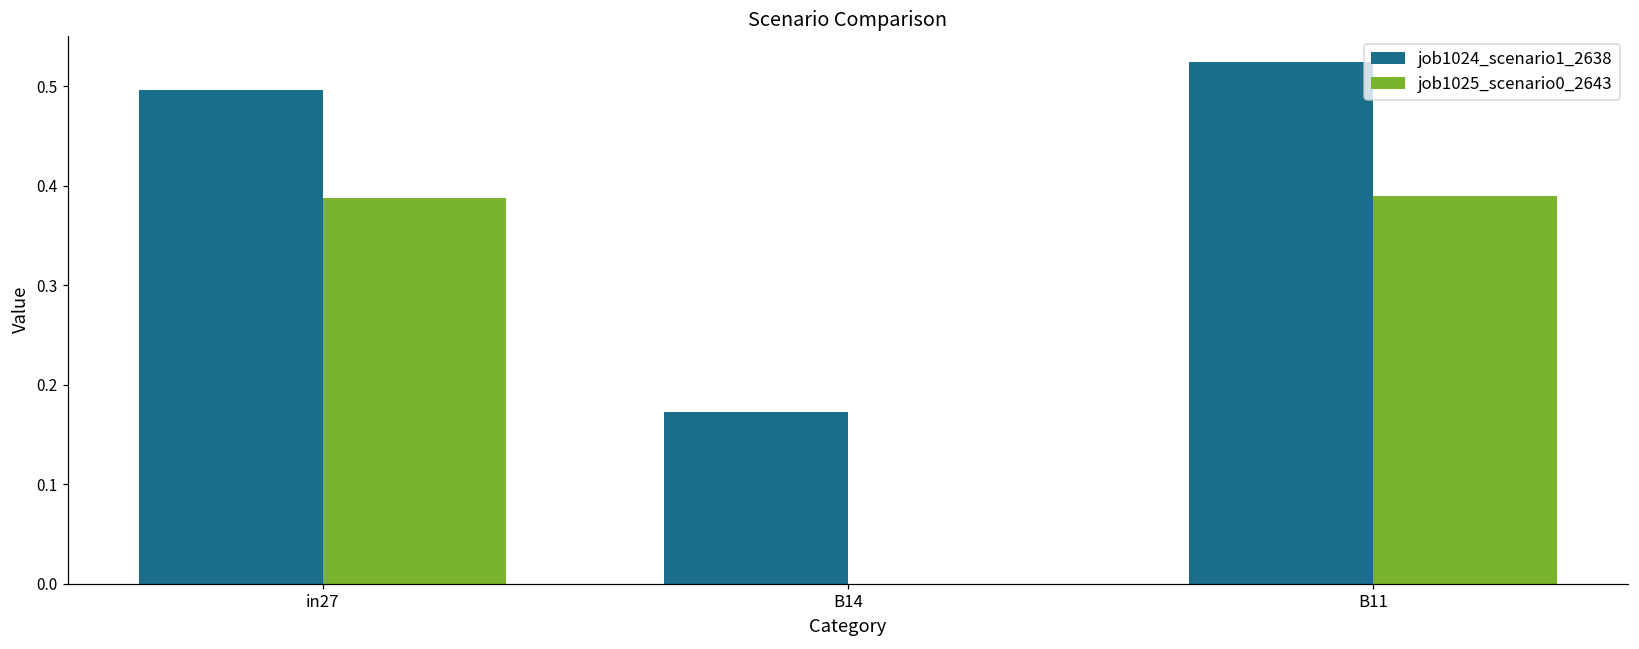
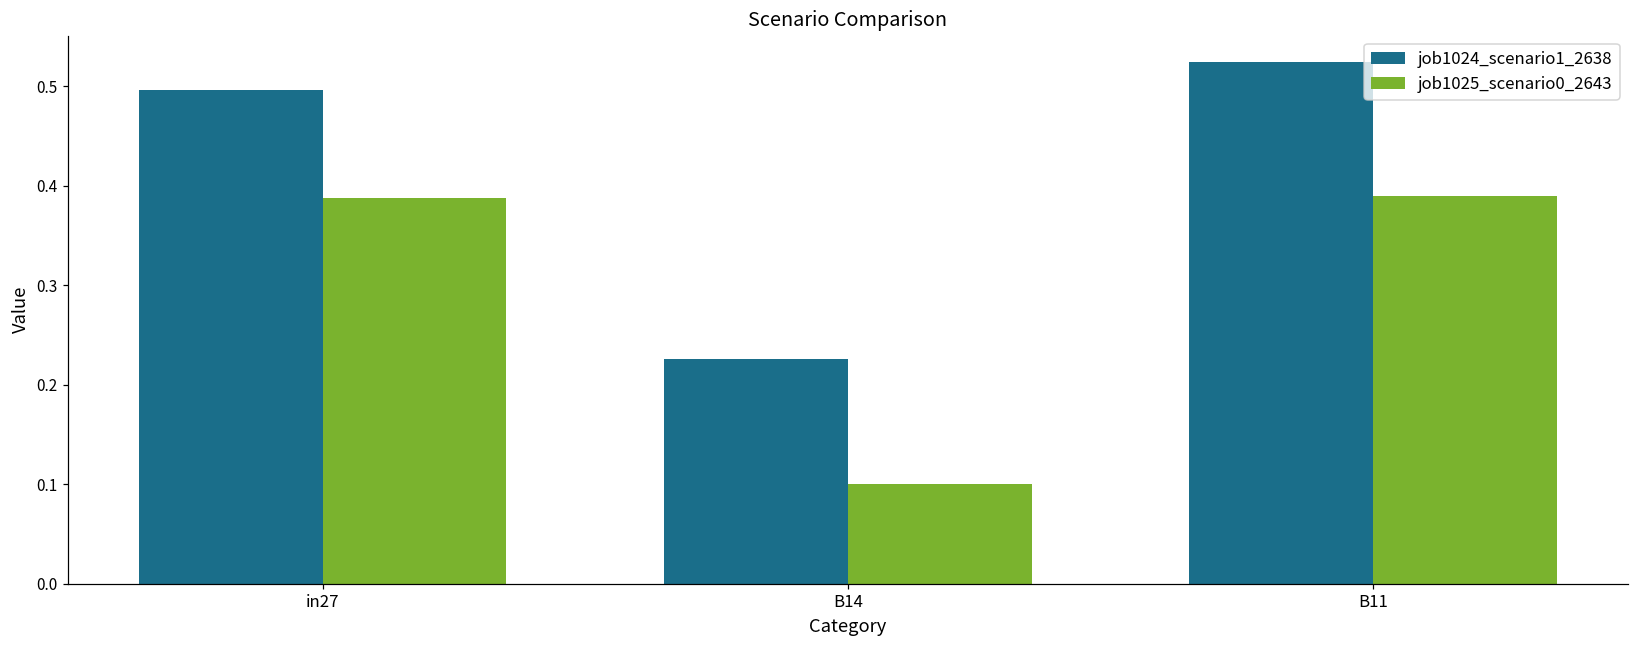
job1024_scenario1_2638, B14: 0.17 -> 0.23
job1025_scenario0_2643, B14: 0.0 -> 0.1
